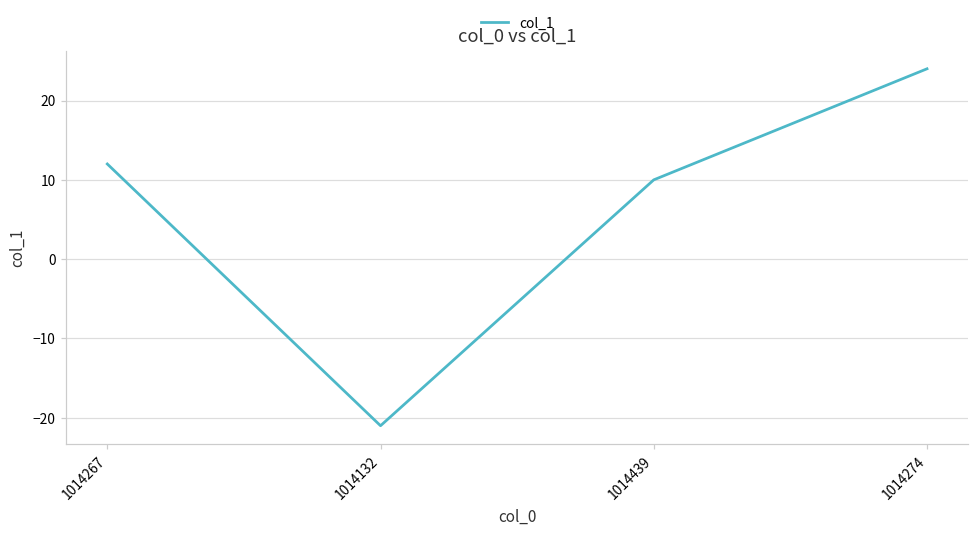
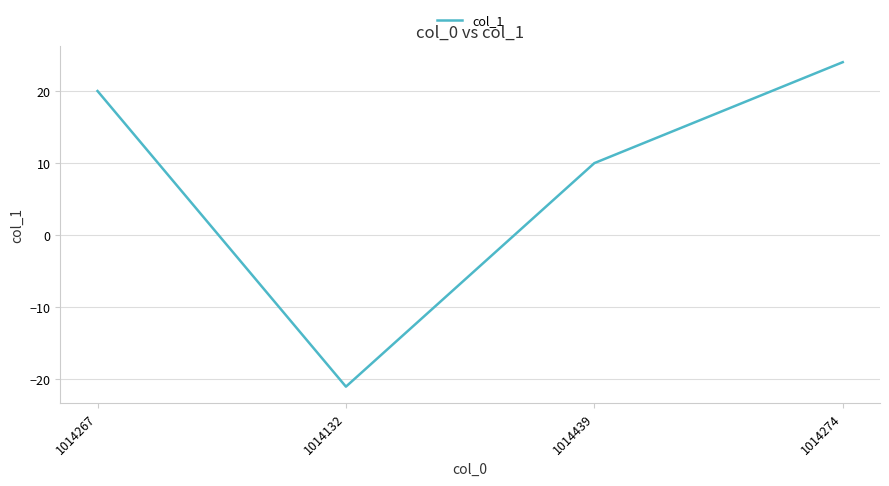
1014267: 12 -> 20
